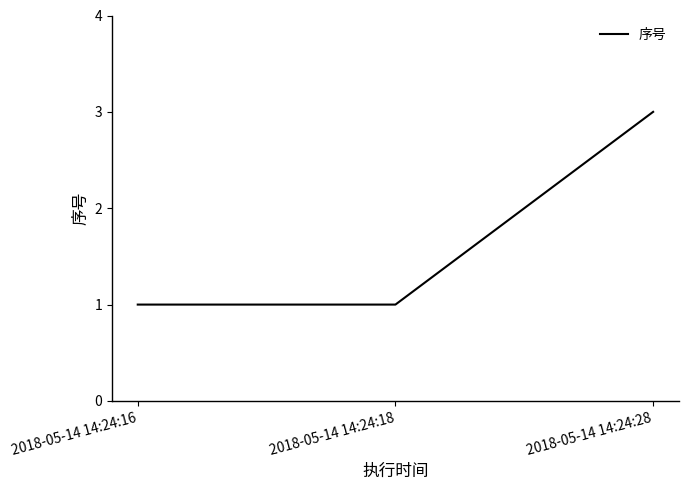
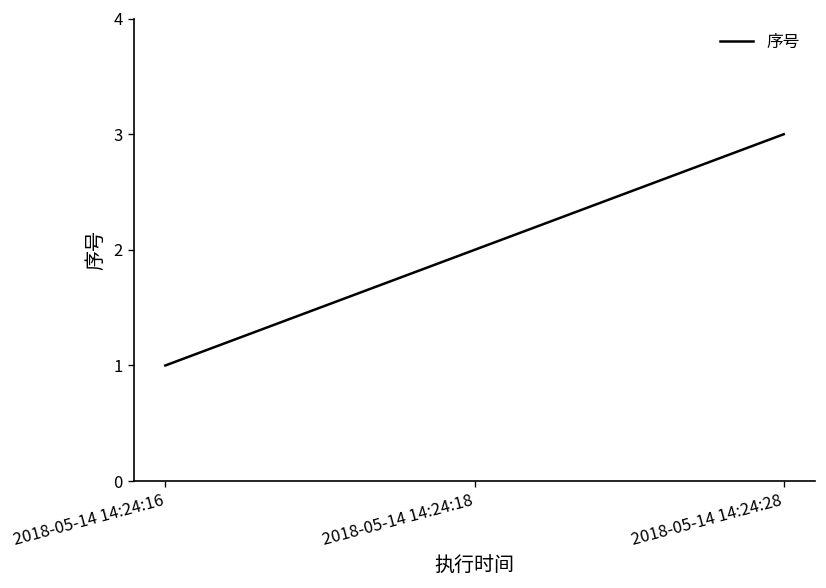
2018-05-14 14:24:18: 1 -> 2
